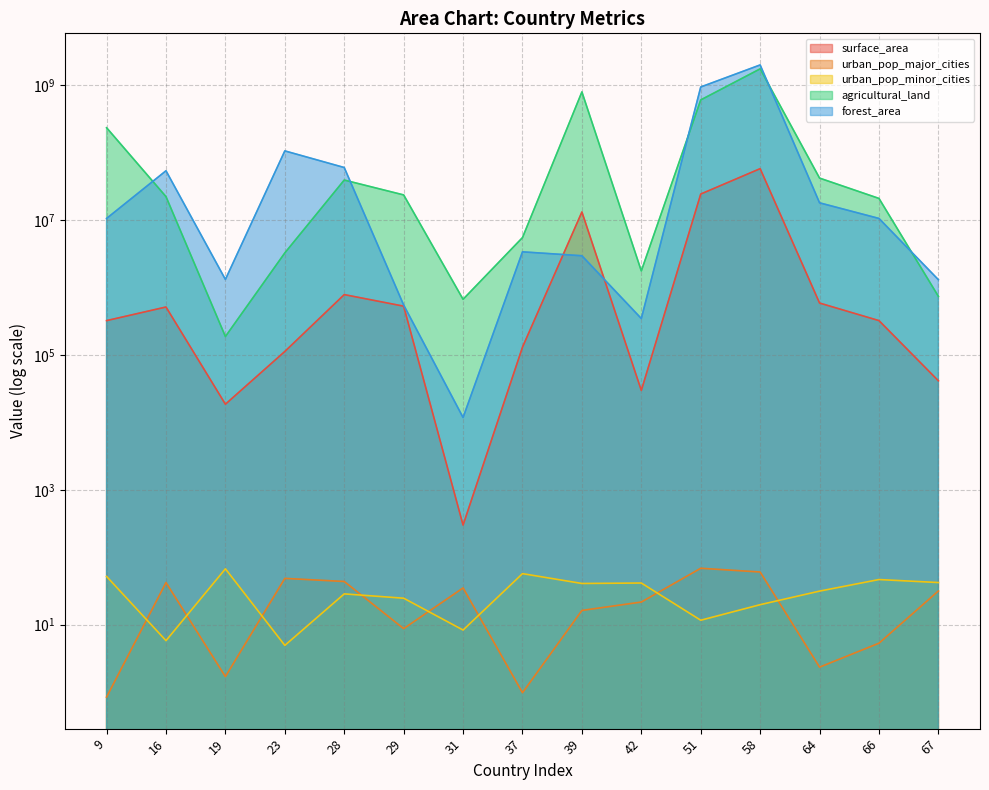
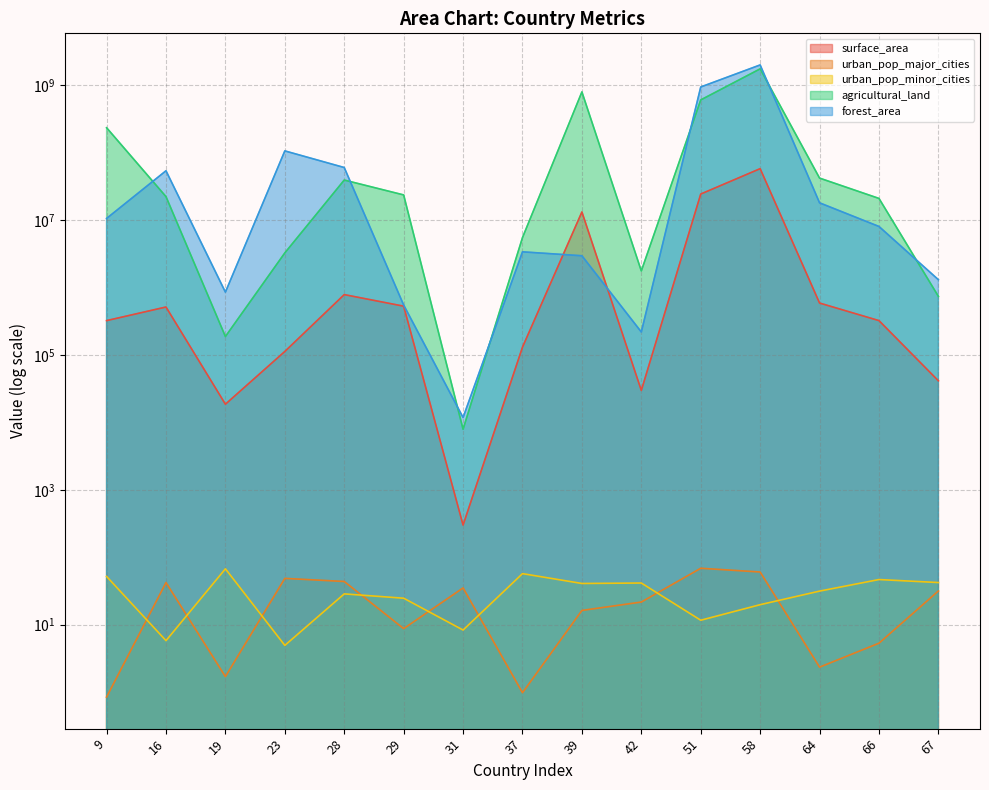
forest_area, 19: 1300000 -> 900000
agricultural_land, 31: 700000 -> 8000
forest_area, 42: 300000 -> 220000
forest_area, 66: 11000000 -> 8000000
